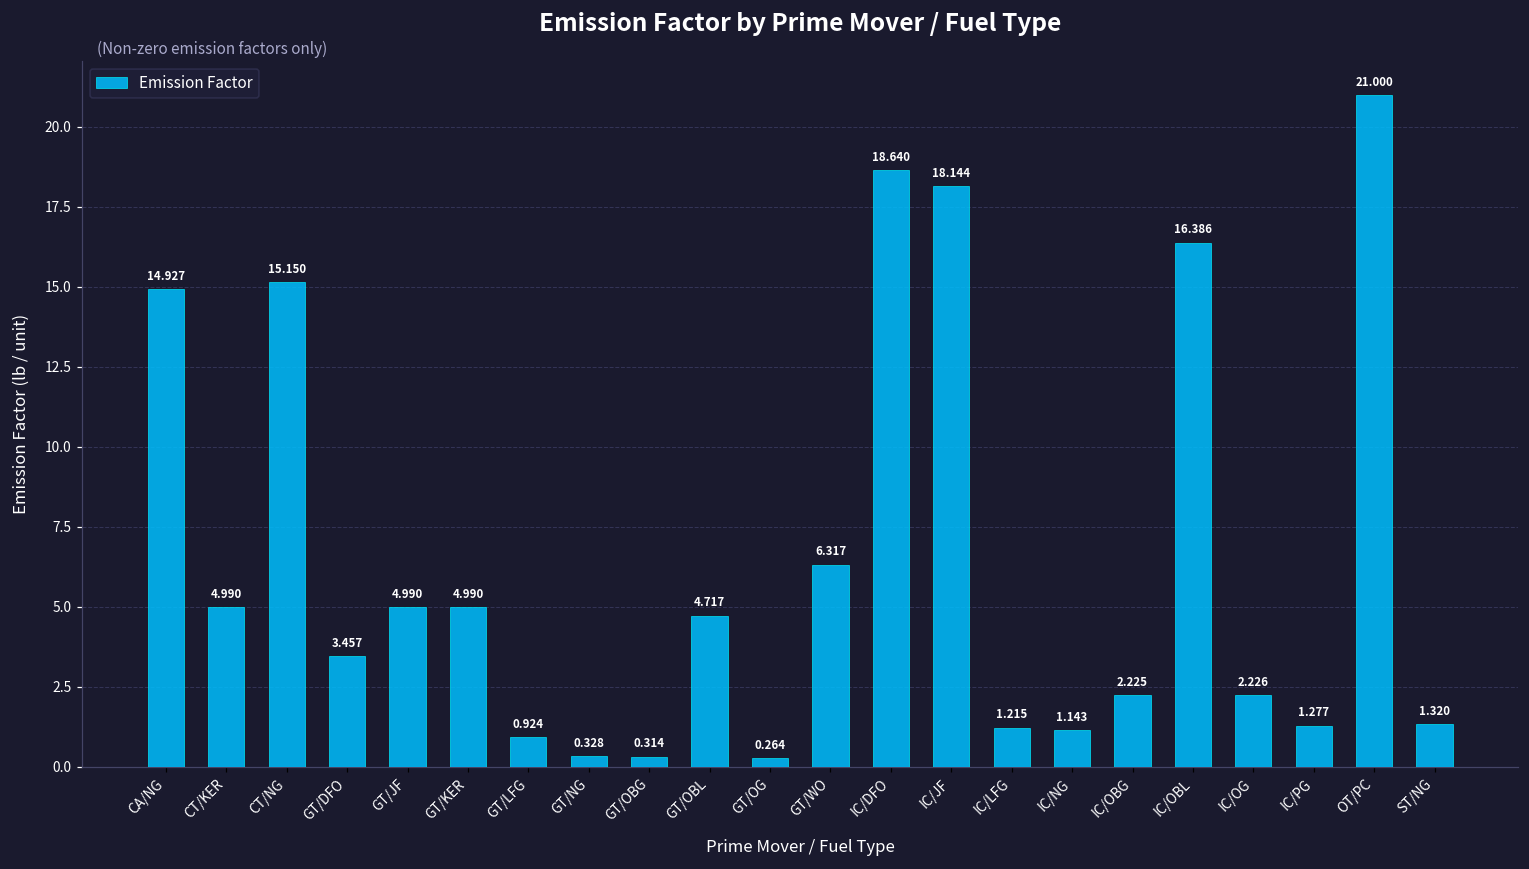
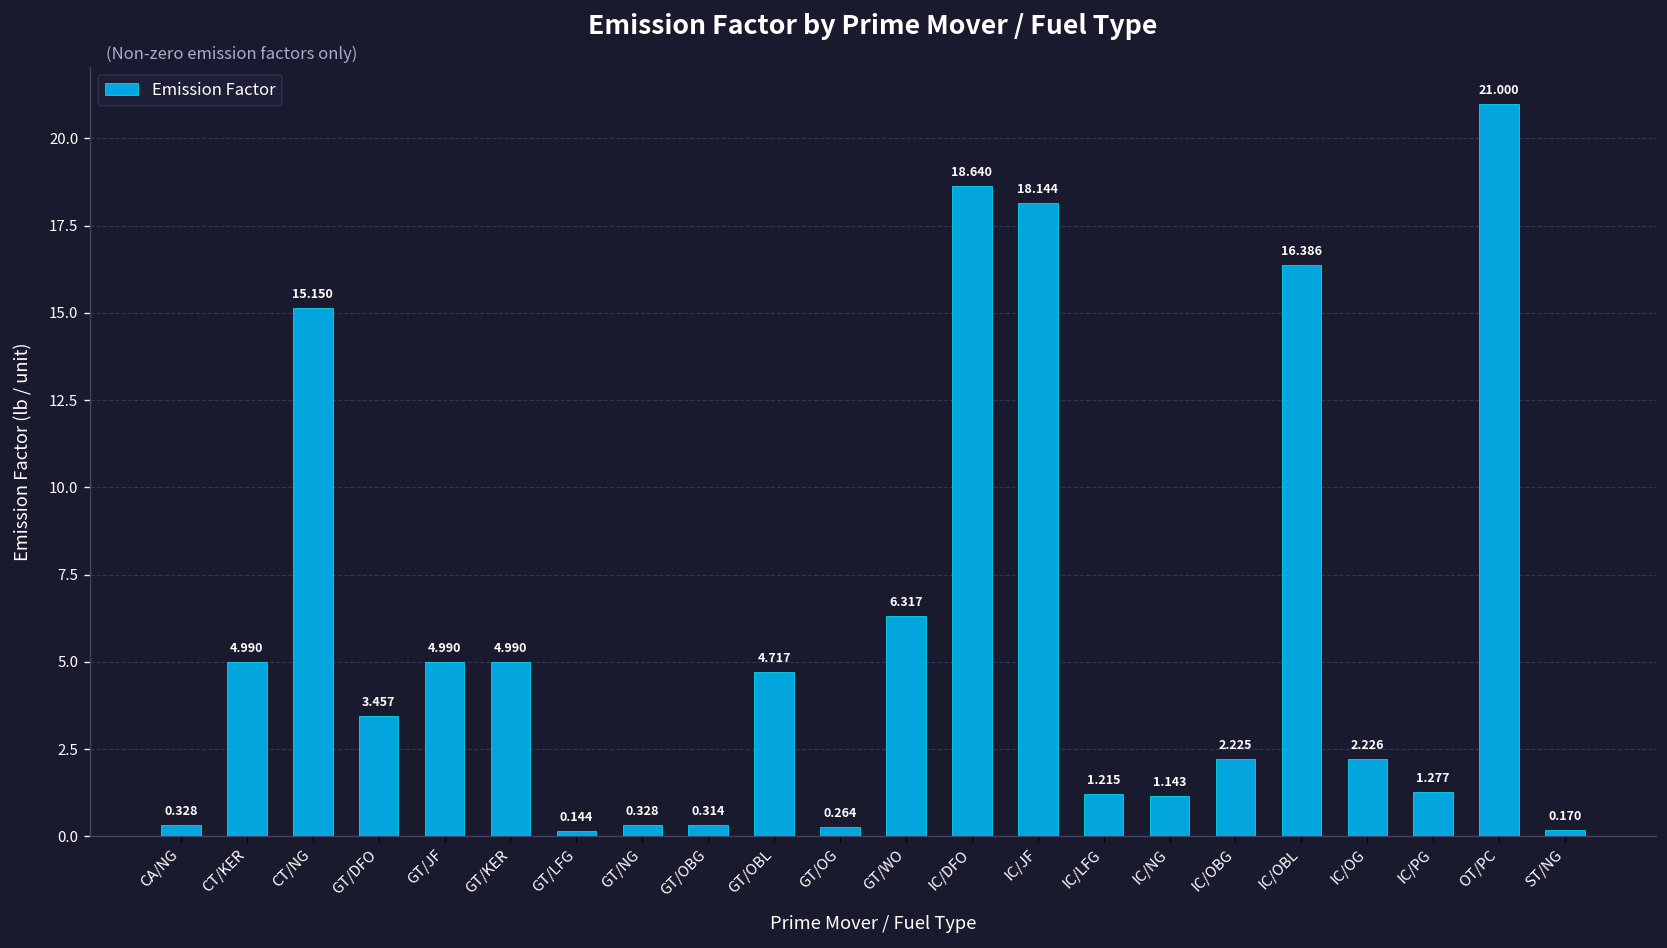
CA/NG: 14.927 -> 0.328
GT/LFG: 0.924 -> 0.144
ST/NG: 1.320 -> 0.170
